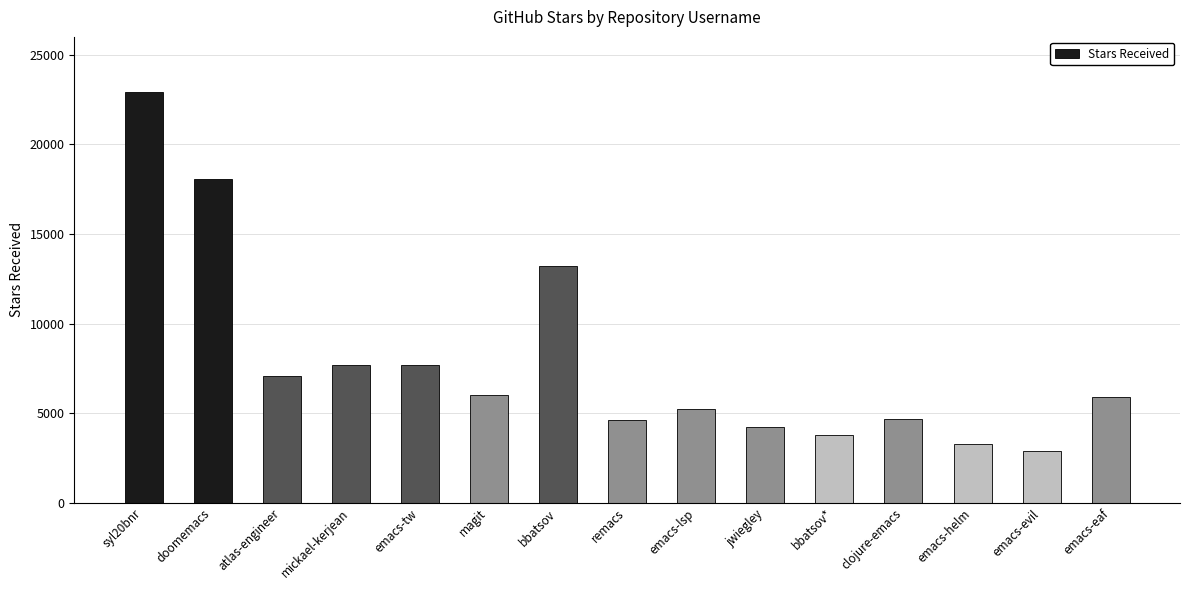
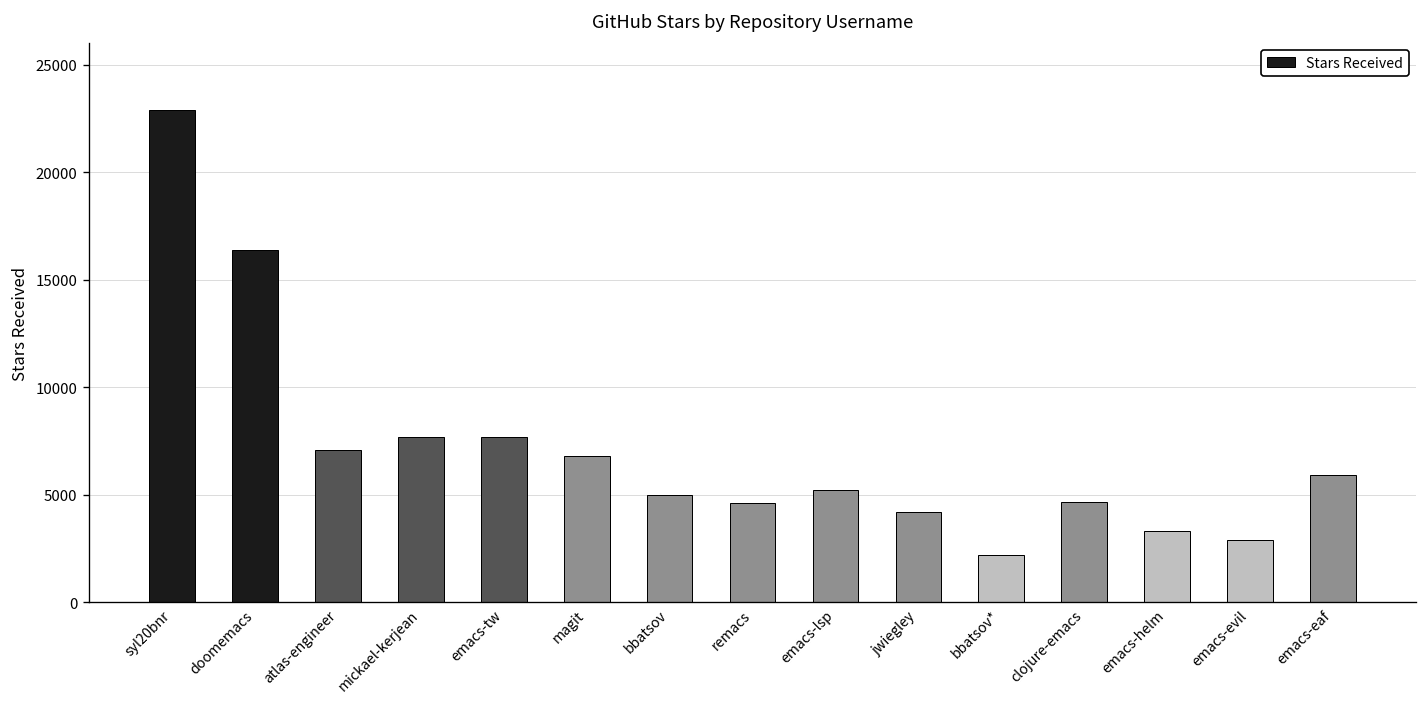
doomemacs: 18100 -> 16400
magit: 6000 -> 6800
bbatsov: 13200 -> 5000
bbatsov*: 3800 -> 2200
